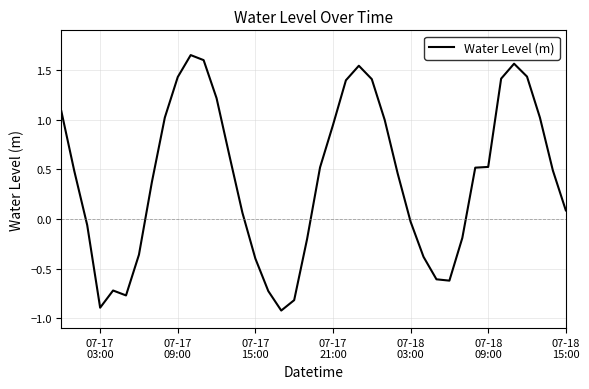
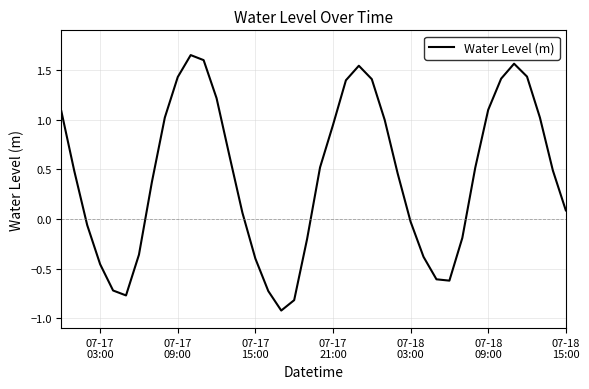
07-17 03:00: -0.9 -> -0.5
07-18 09:00: 0.5 -> 1.1
